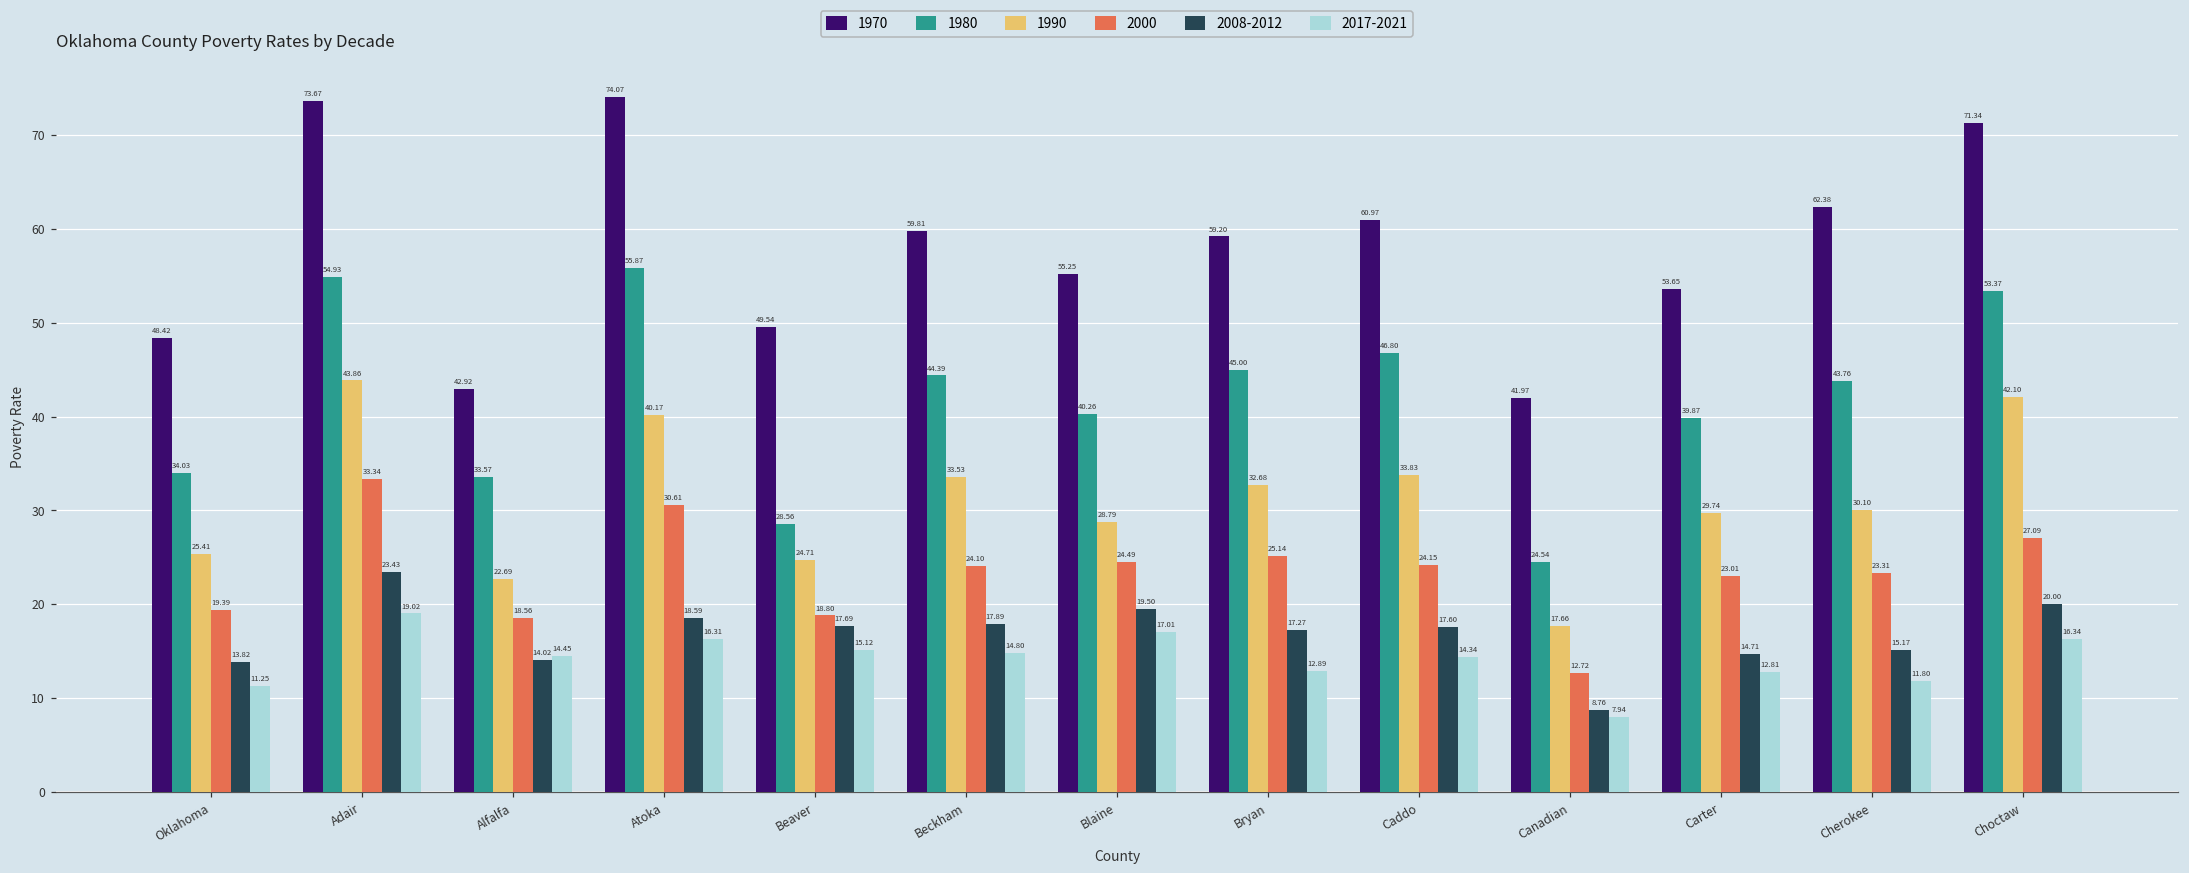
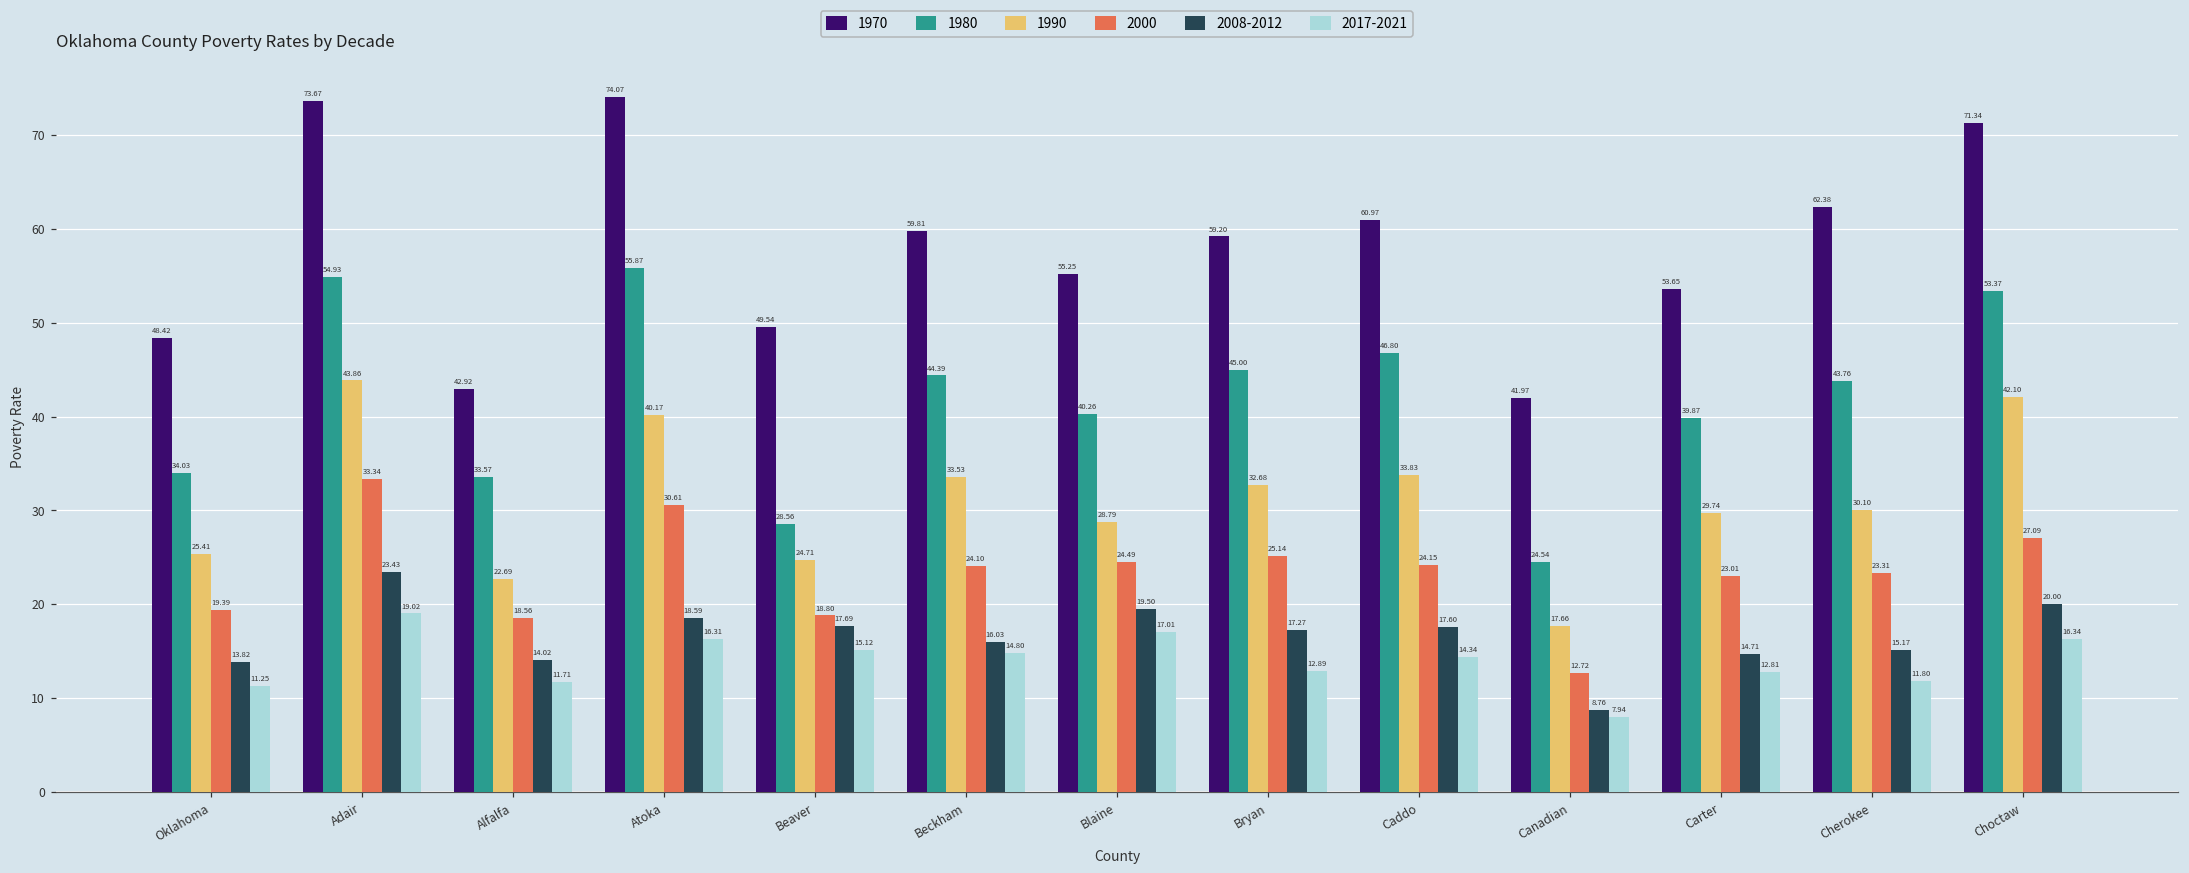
2017-2021, Alfalfa: 14.45 -> 11.71
2008-2012, Beckham: 17.89 -> 16.03
